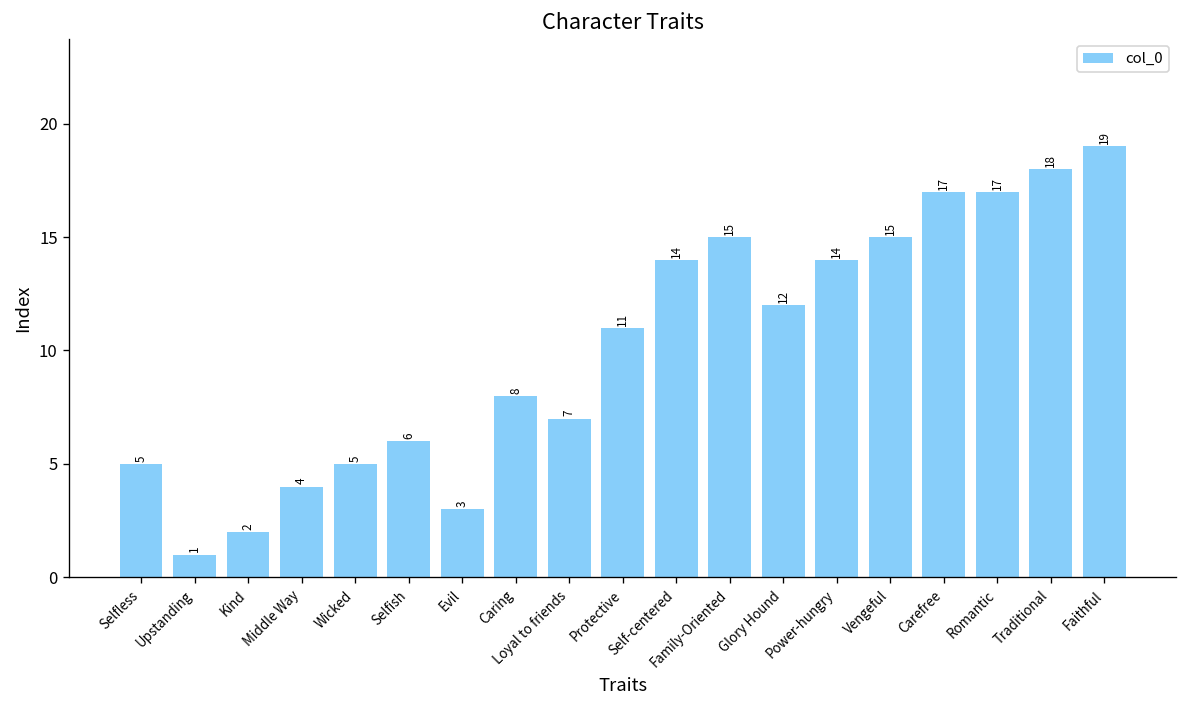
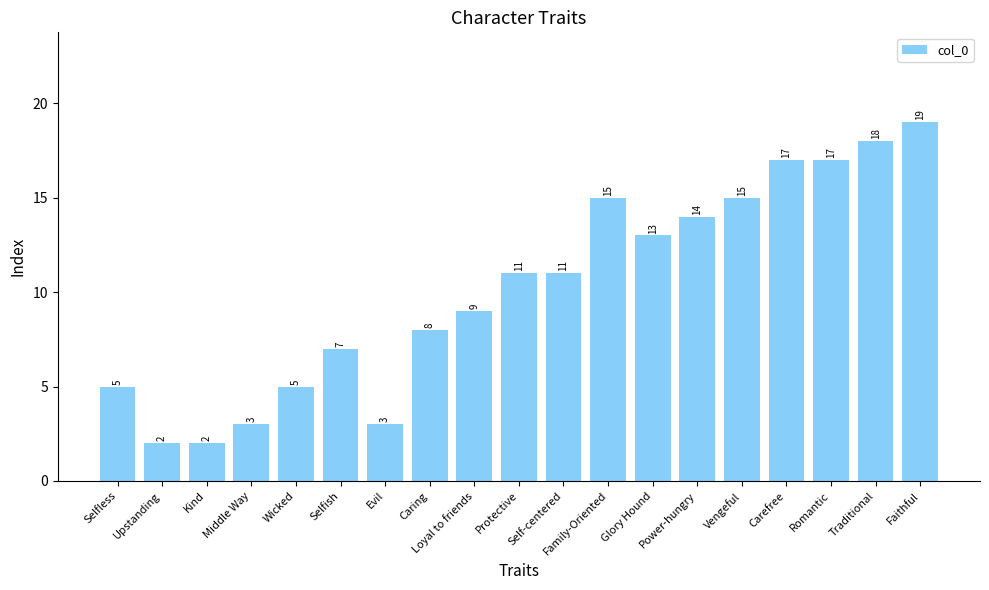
Upstanding: 1 -> 2
Middle Way: 4 -> 3
Selfish: 6 -> 7
Loyal to friends: 7 -> 9
Self-centered: 14 -> 11
Glory Hound: 12 -> 13
